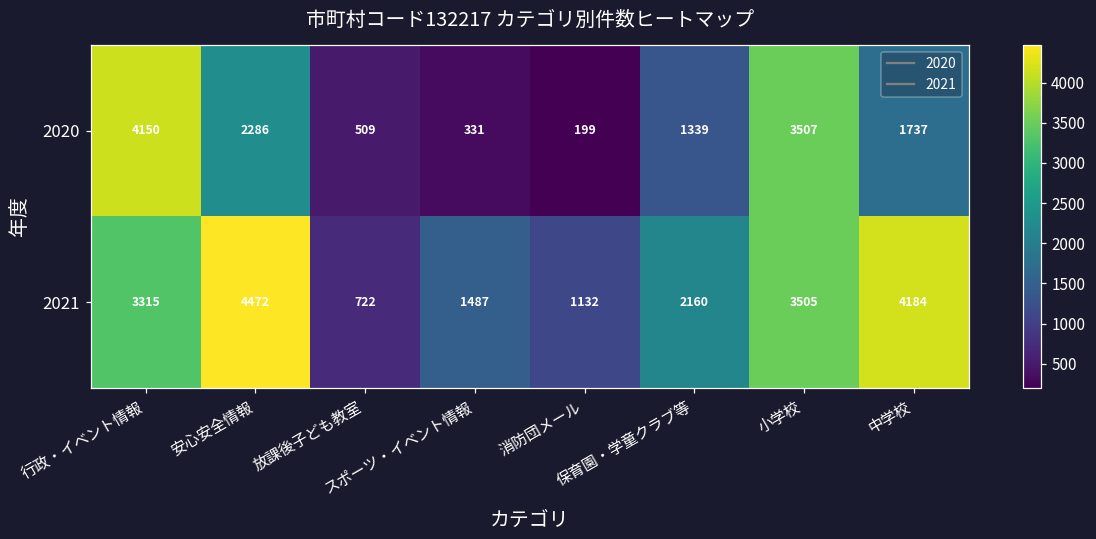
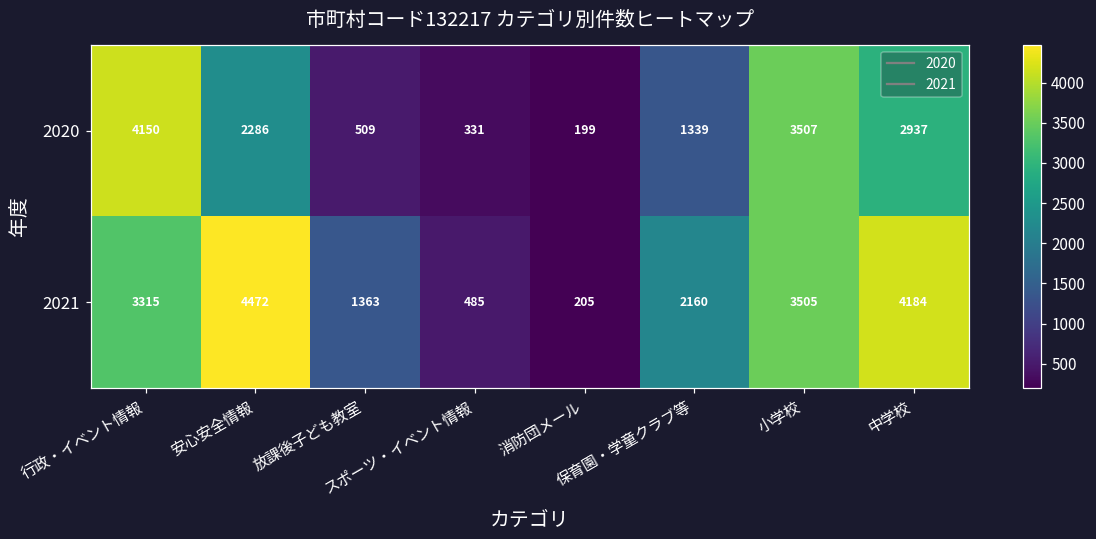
2020, 中学校: 1737 -> 2937
2021, 放課後子ども教室: 722 -> 1363
2021, スポーツ・イベント情報: 1487 -> 485
2021, 消防団メール: 1132 -> 205
